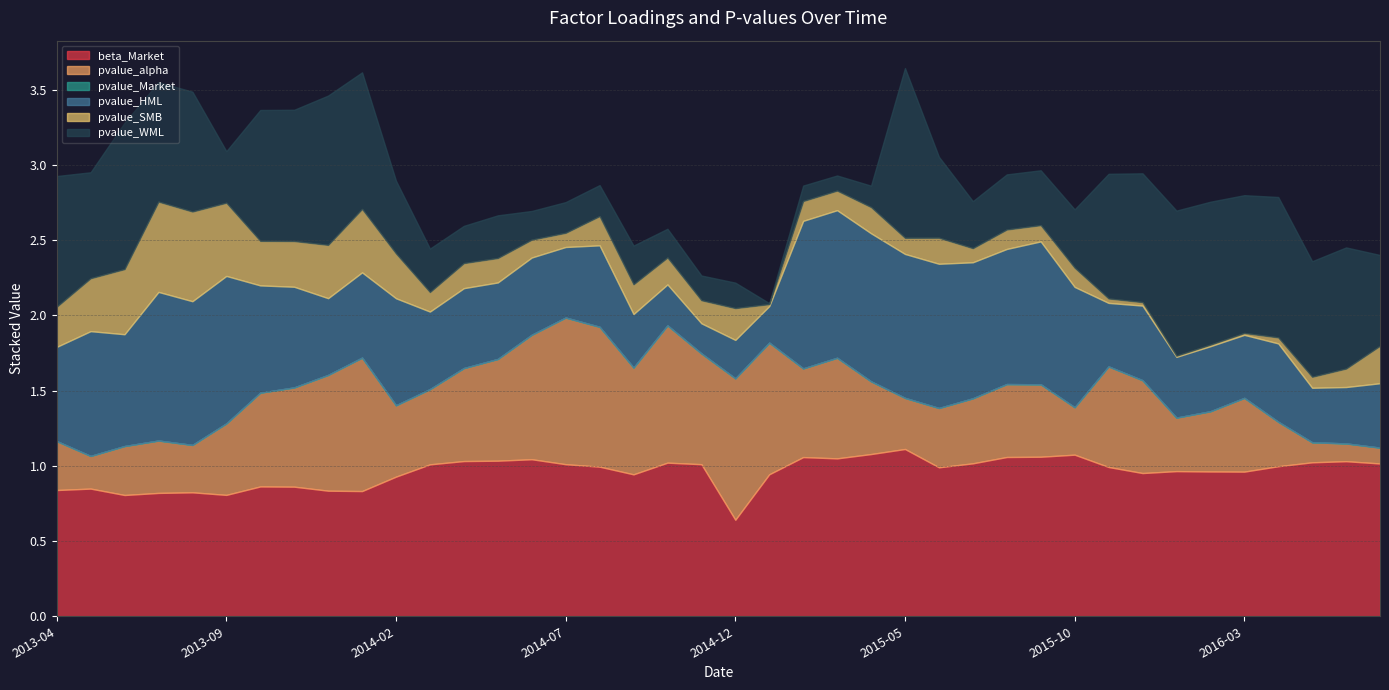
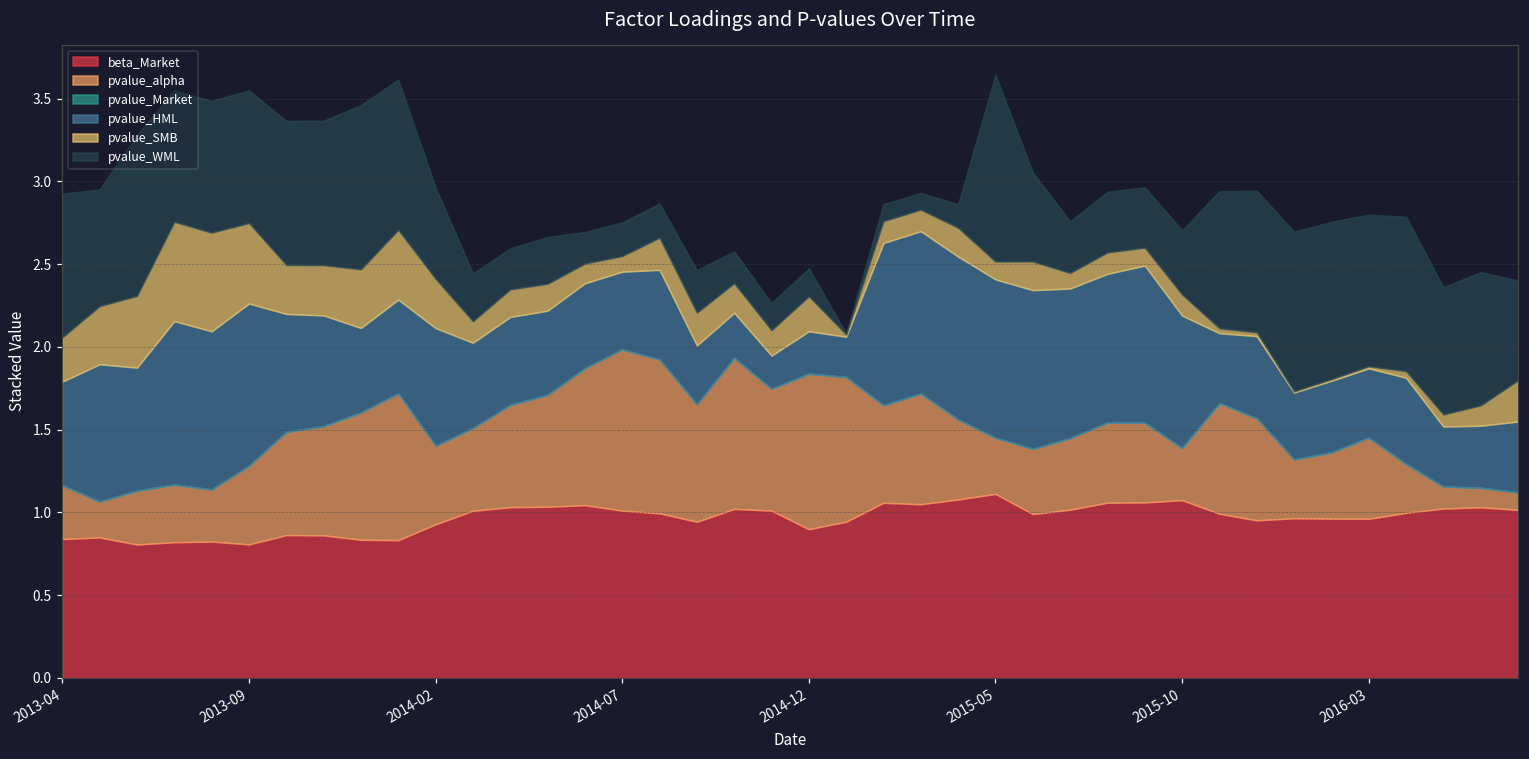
pvalue_WML, 2013-09: 0.34 -> 0.80
pvalue_WML, 2014-02: 0.48 -> 0.55
beta_Market, 2014-12: 0.64 -> 0.90
